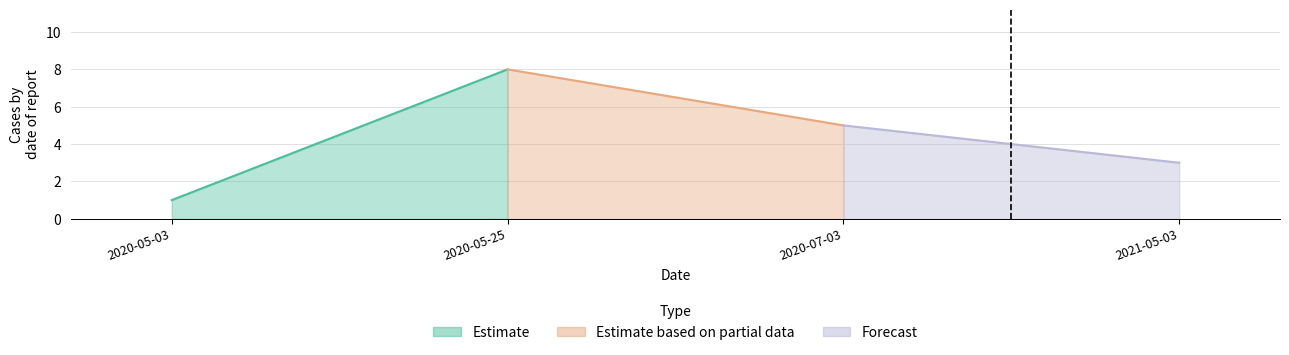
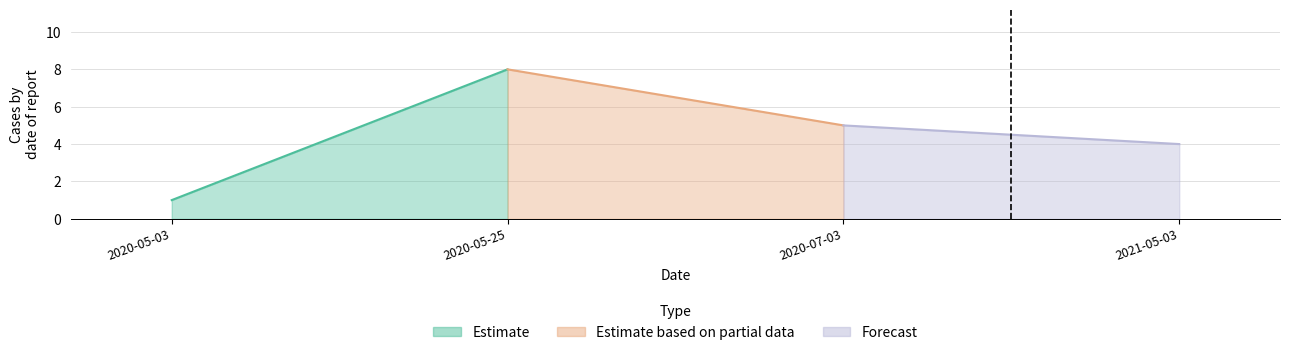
Forecast, 2021-05-03: 3 -> 4
